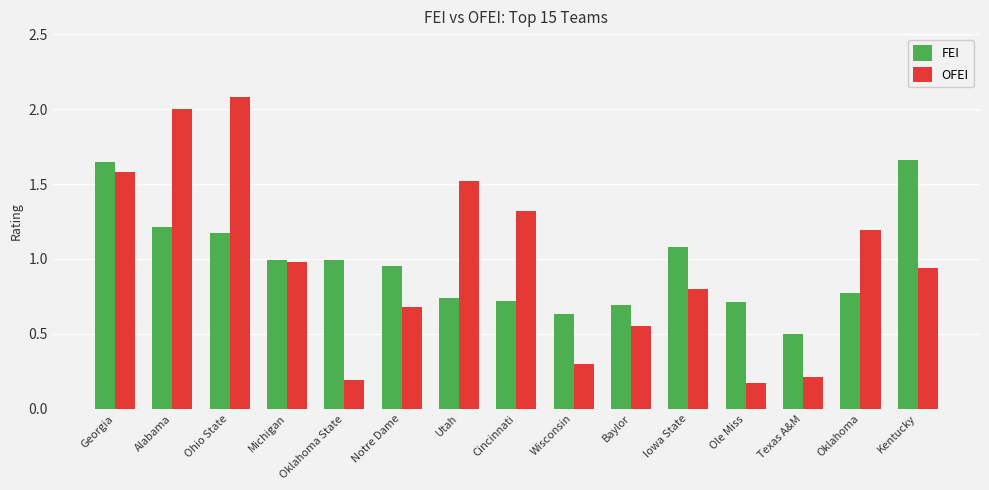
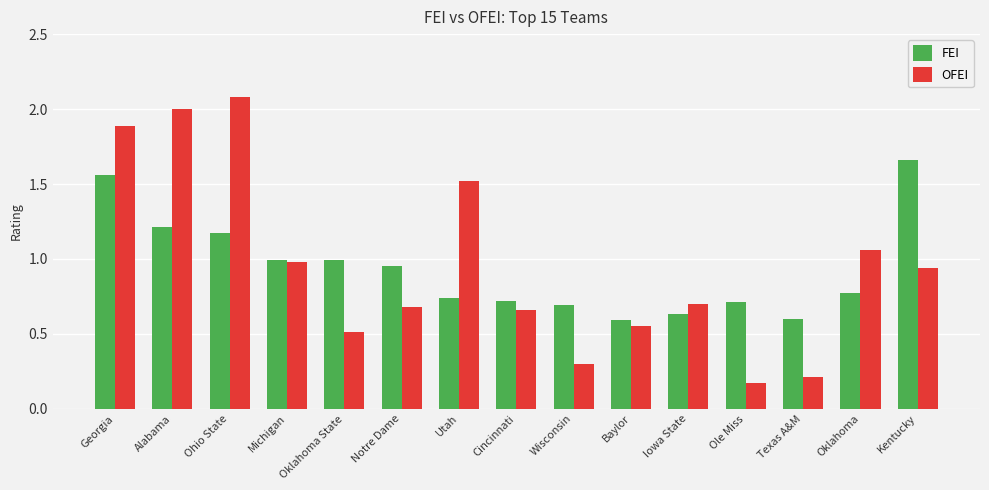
FEI, Georgia: 1.65 -> 1.56
OFEI, Georgia: 1.58 -> 1.89
OFEI, Oklahoma State: 0.19 -> 0.51
OFEI, Cincinnati: 1.32 -> 0.66
FEI, Wisconsin: 0.63 -> 0.69
FEI, Baylor: 0.69 -> 0.59
FEI, Iowa State: 1.08 -> 0.63
OFEI, Iowa State: 0.8 -> 0.7
FEI, Texas A&M: 0.5 -> 0.6
OFEI, Oklahoma: 1.19 -> 1.06
